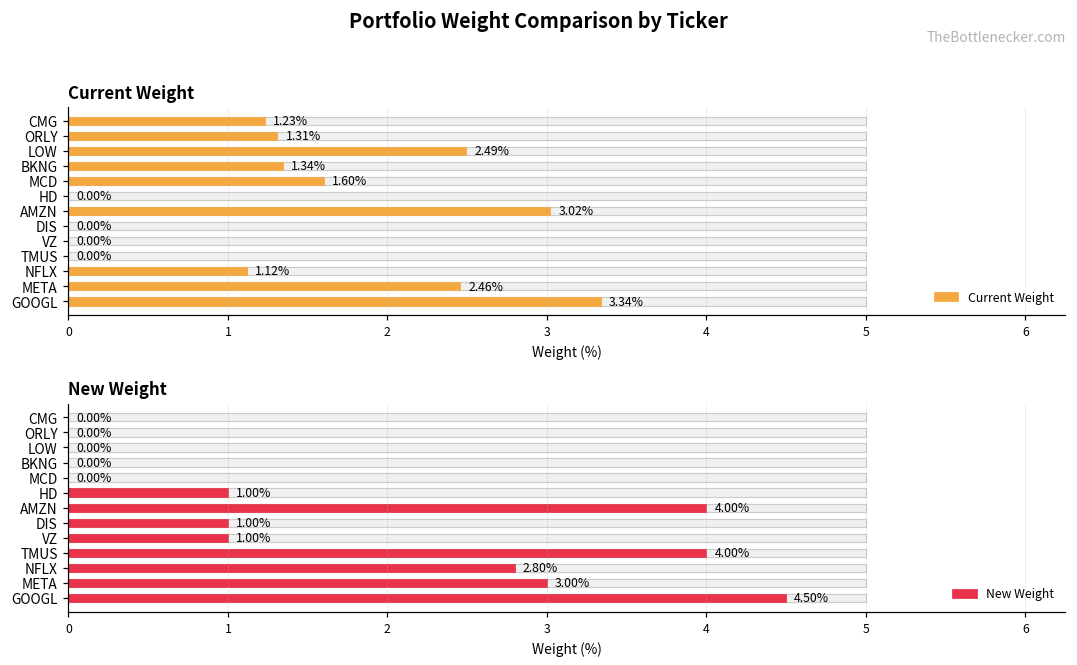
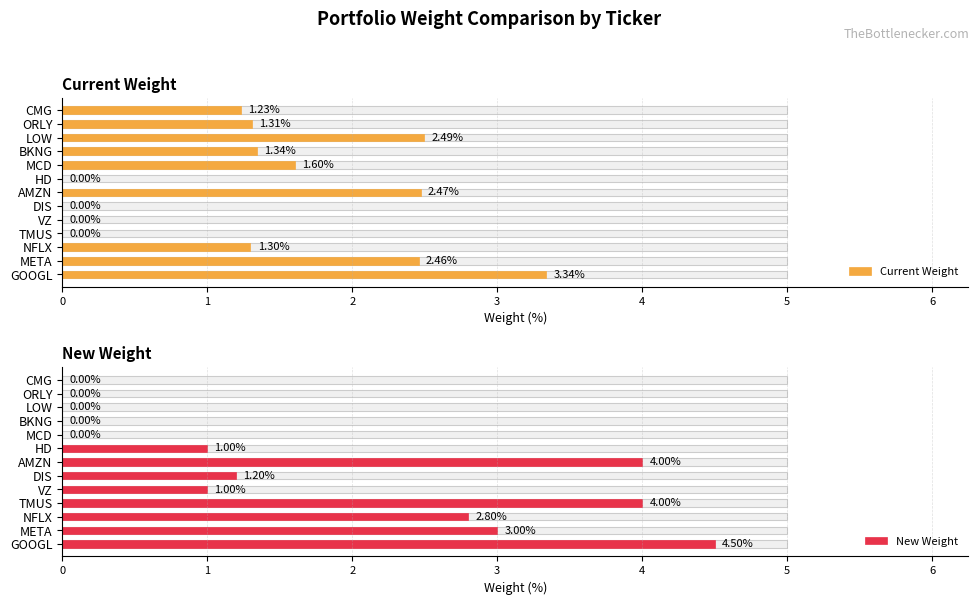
Current Weight, Current Weight, AMZN: 3.02% -> 2.47%
Current Weight, Current Weight, NFLX: 1.12% -> 1.30%
New Weight, New Weight, DIS: 1.00% -> 1.20%
